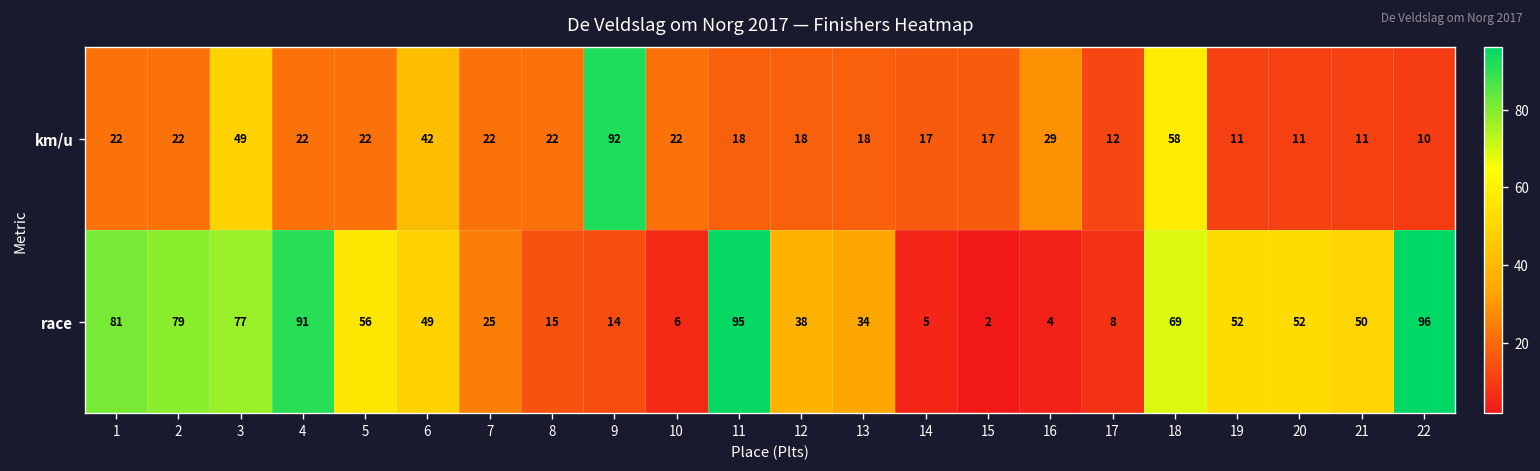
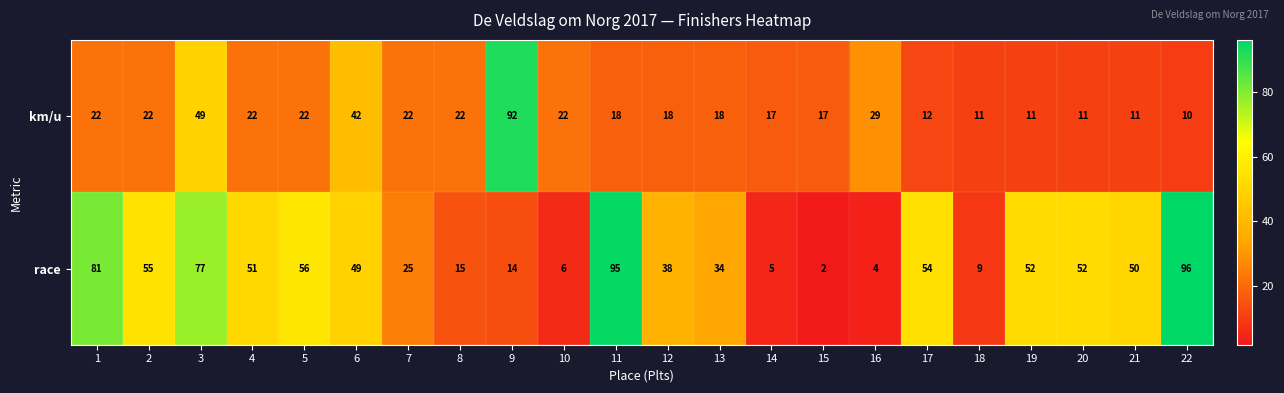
km/u, 18: 58 -> 11
race, 2: 79 -> 55
race, 4: 91 -> 51
race, 17: 8 -> 54
race, 18: 69 -> 9
